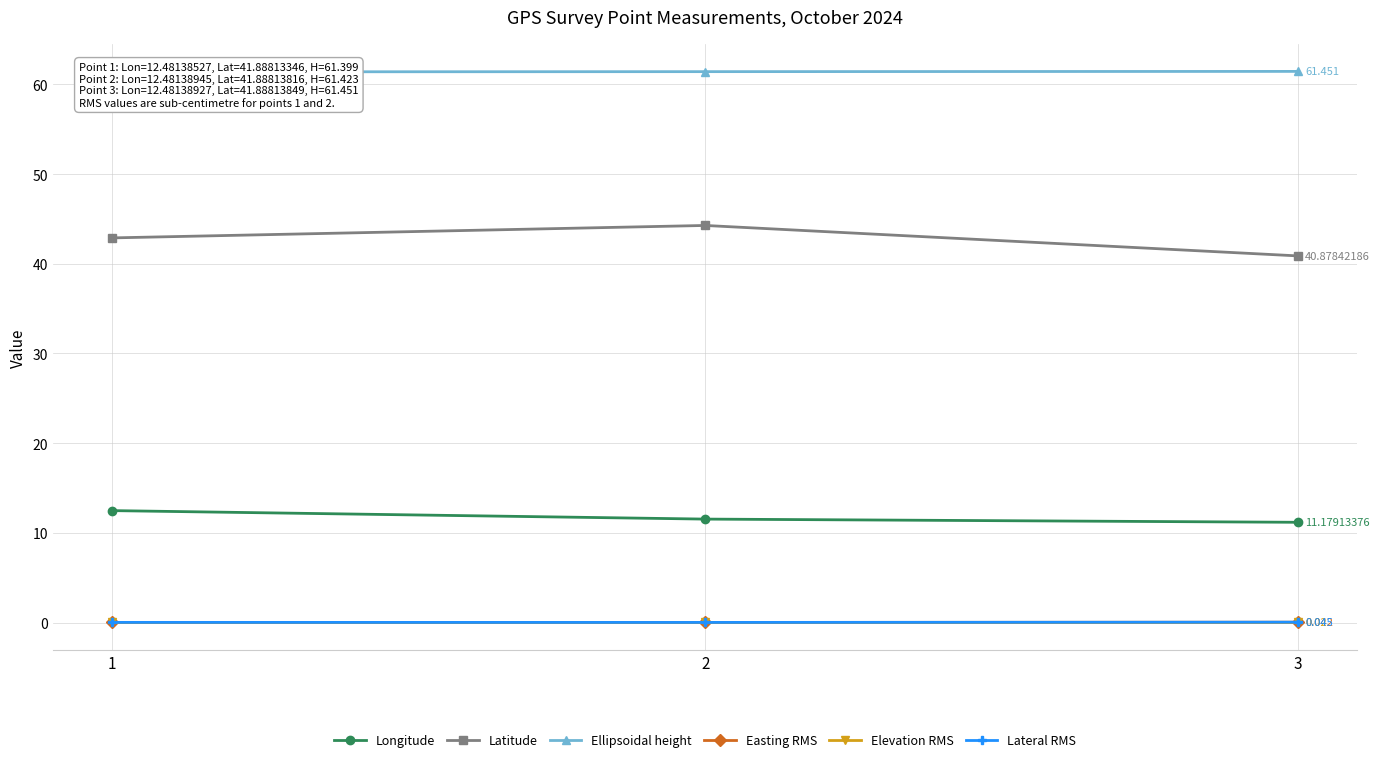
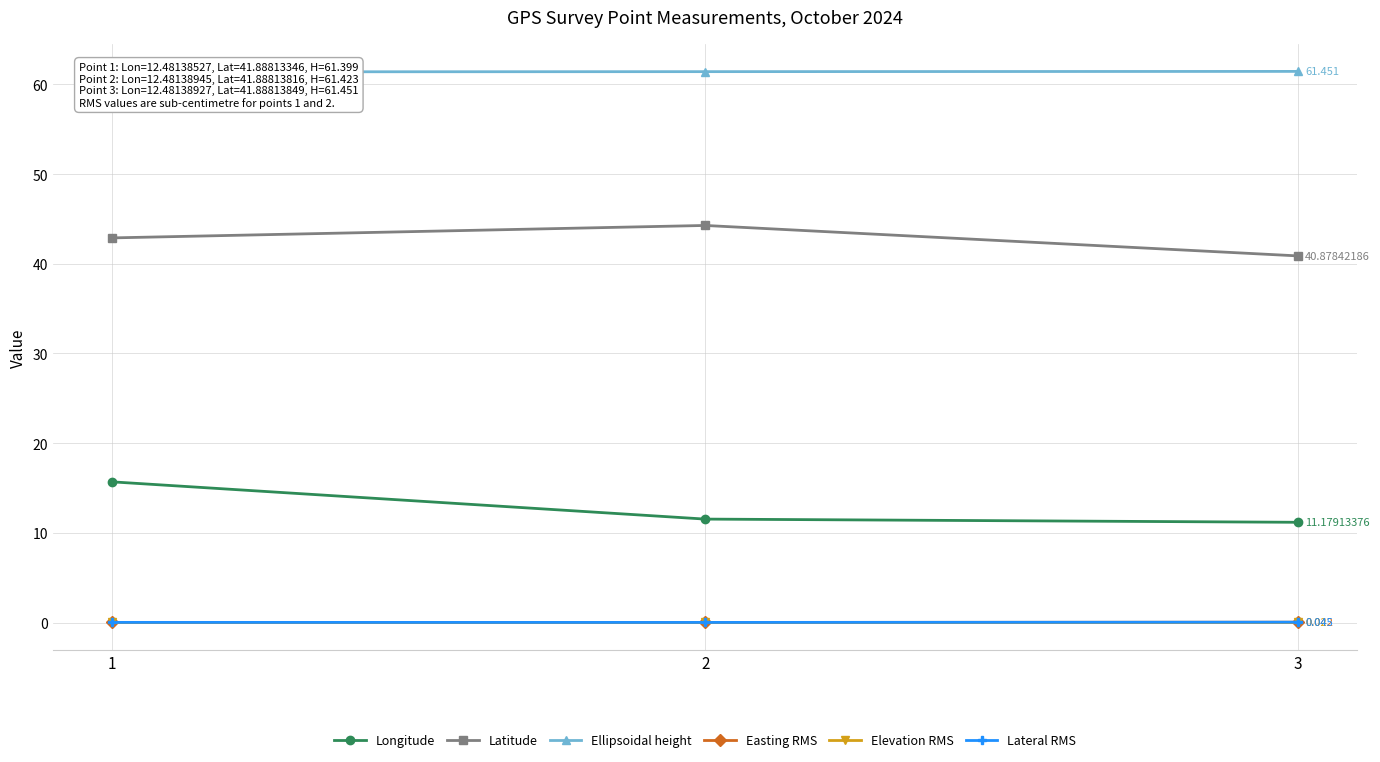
Longitude, 1: 12 -> 16
